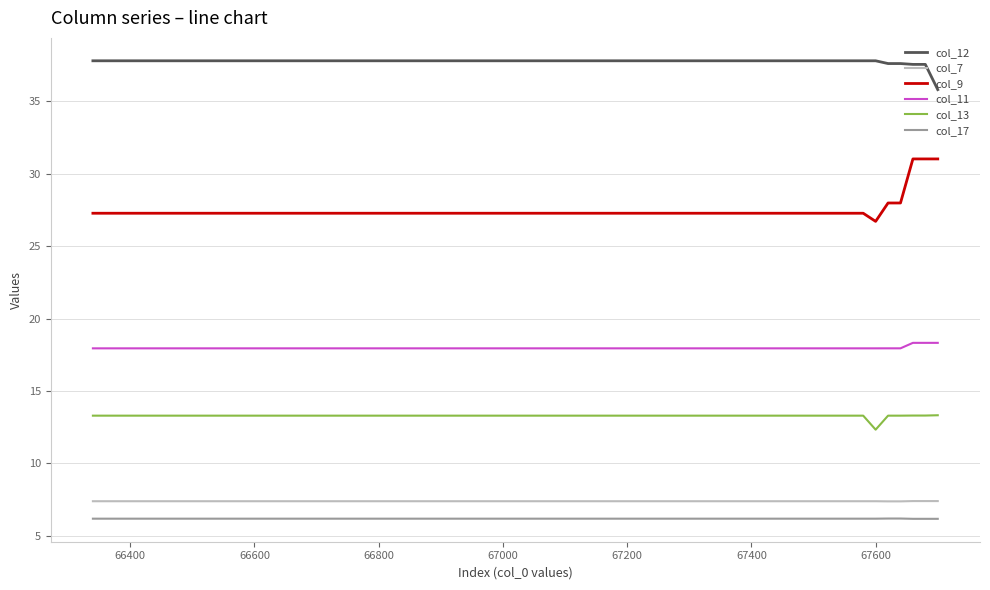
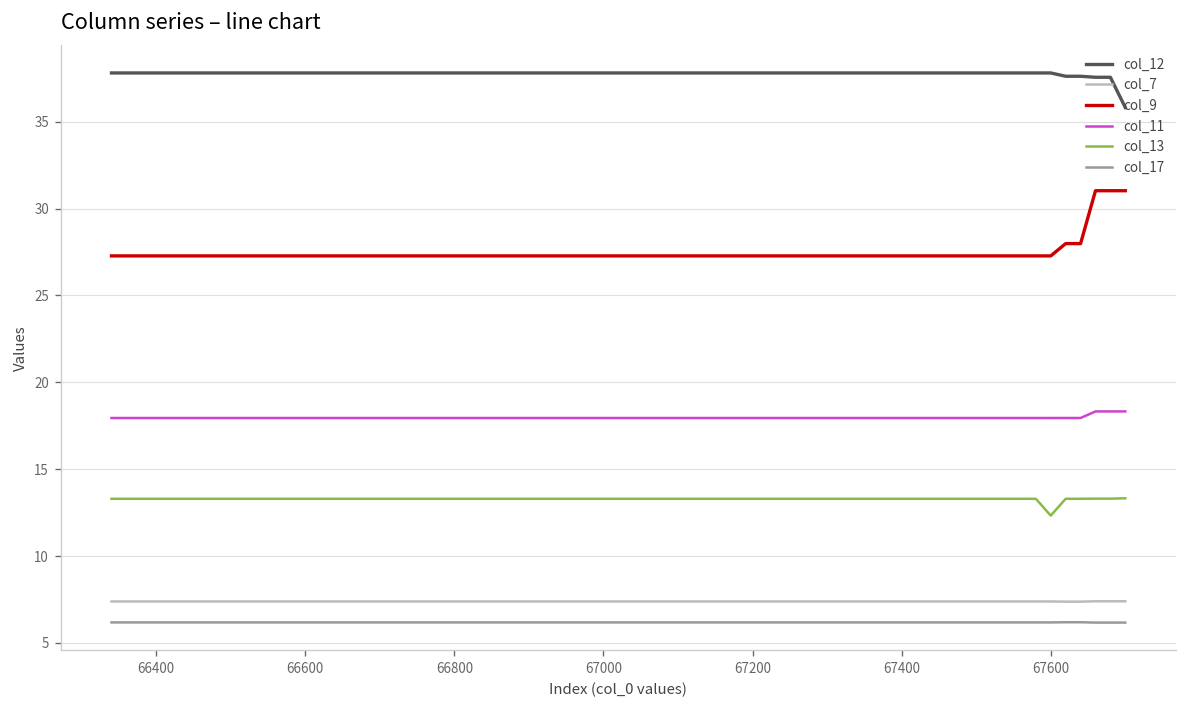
col_9, 67600: 26.7 -> 27.3
